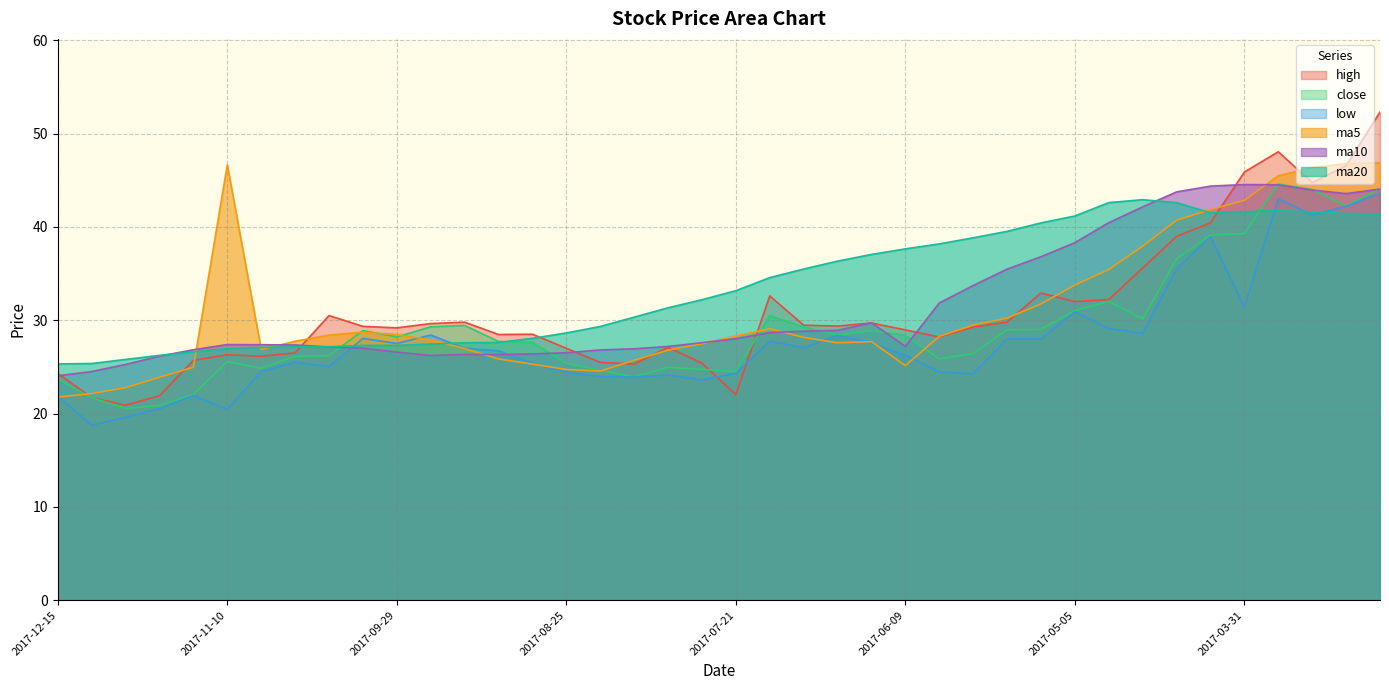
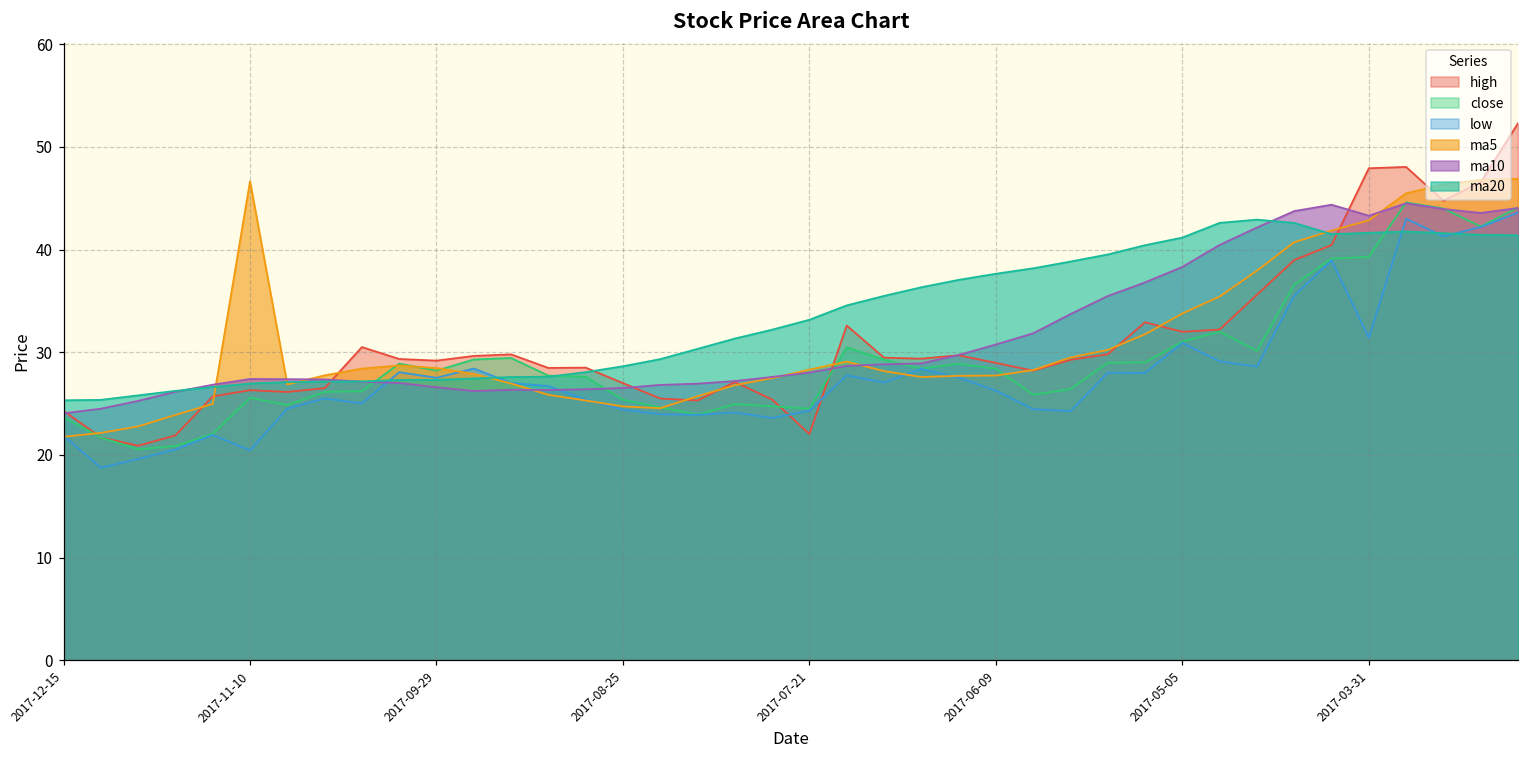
ma5, 2017-06-09: 25 -> 28
ma10, 2017-06-09: 27 -> 31
high, 2017-03-31: 46 -> 48
ma10, 2017-03-31: 45 -> 43
